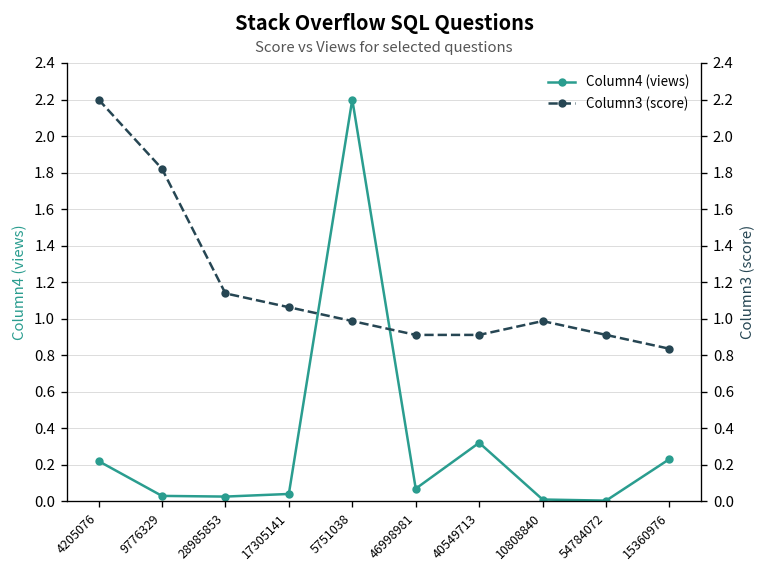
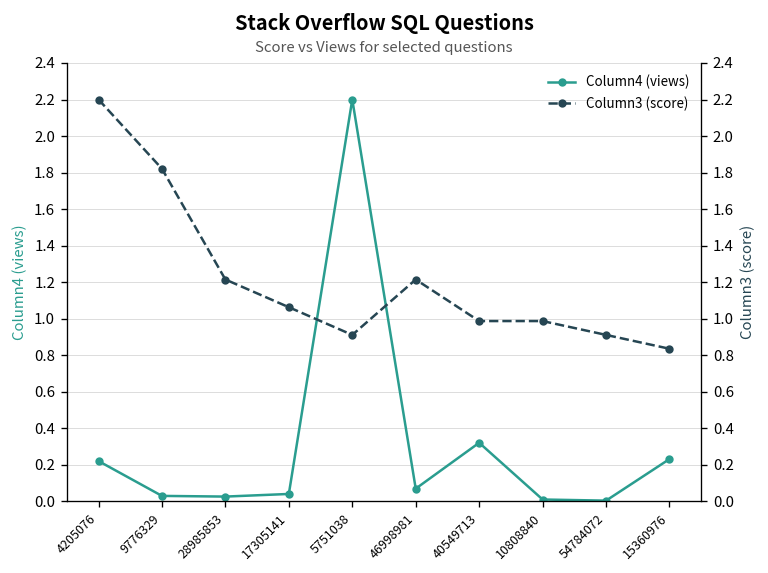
Column3 (score), 28985853: 1.14 -> 1.21
Column3 (score), 5751038: 0.99 -> 0.91
Column3 (score), 46998981: 0.91 -> 1.21
Column3 (score), 40549713: 0.91 -> 0.99
